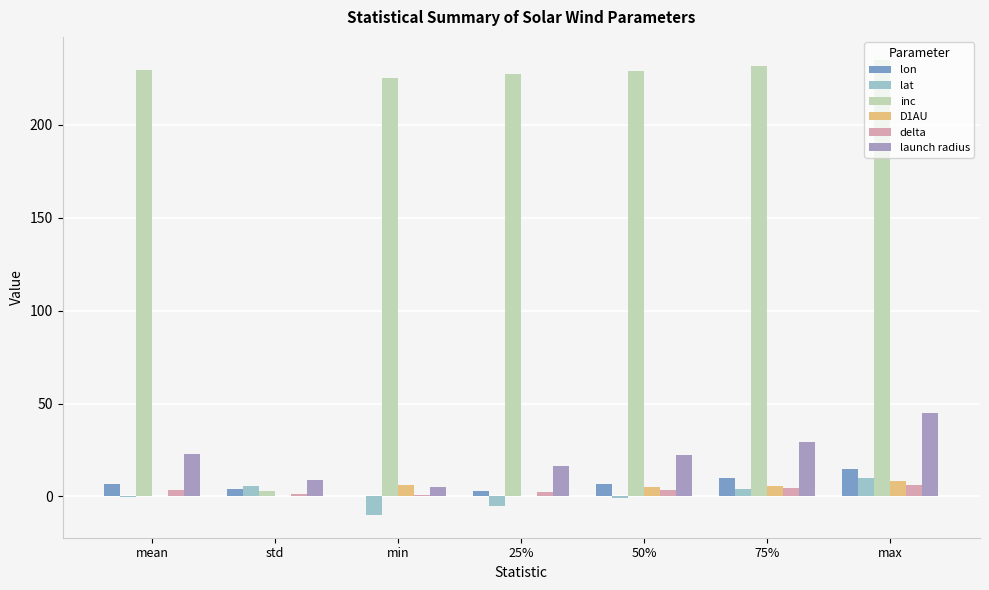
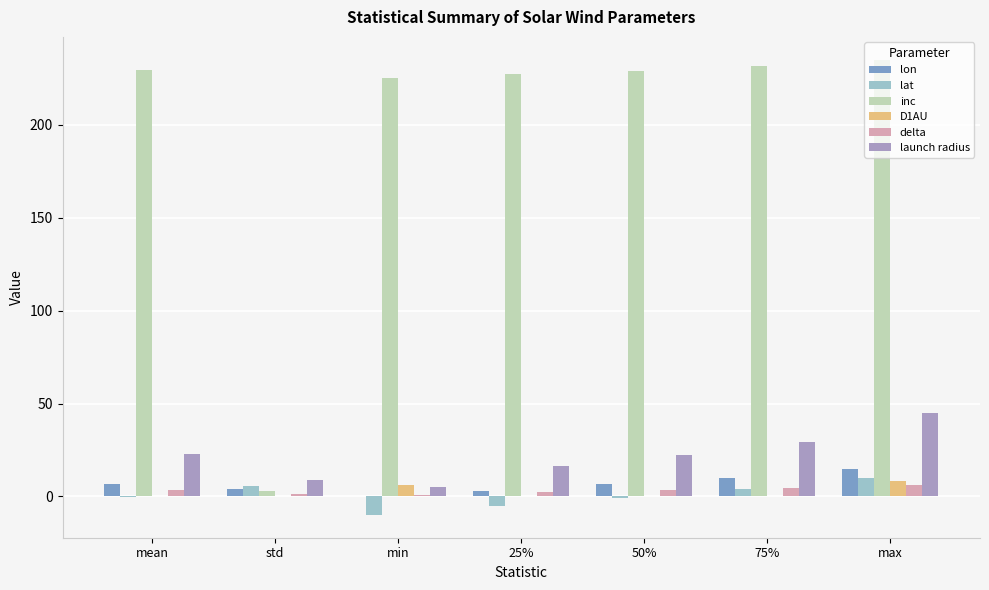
D1AU, 50%: 5 -> 0
D1AU, 75%: 6 -> 0
